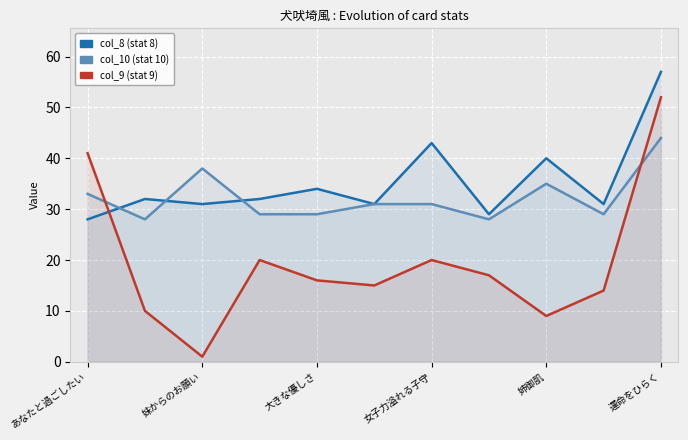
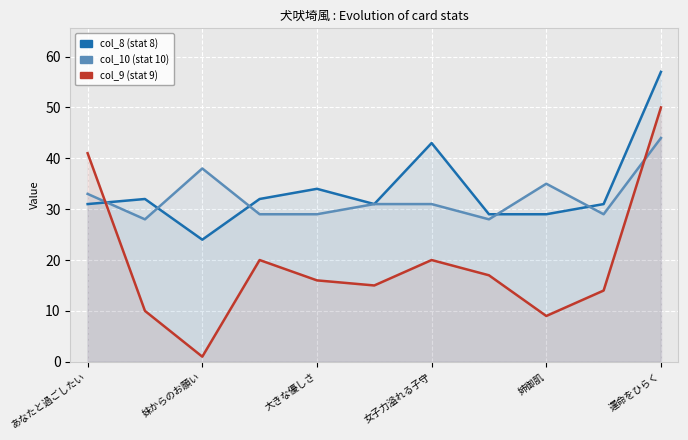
col_8 (stat 8), あなたと過ごしたい: 28 -> 31
col_8 (stat 8), 妹からのお願い: 31 -> 24
col_8 (stat 8), 姉御肌: 40 -> 29
col_9 (stat 9), 運命をひらく: 52 -> 50
